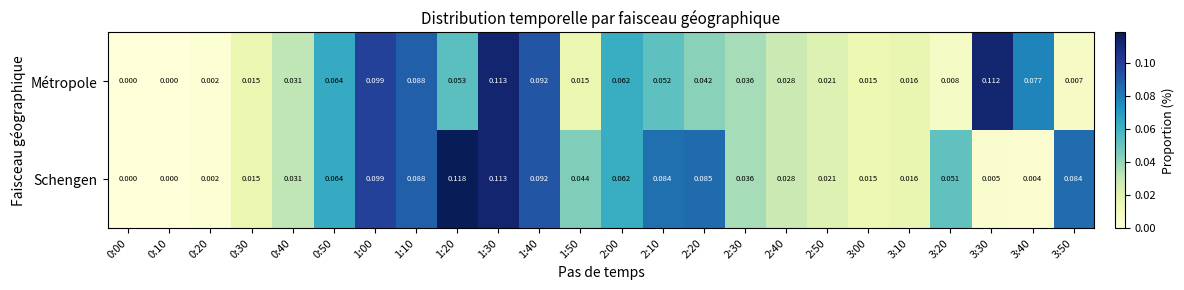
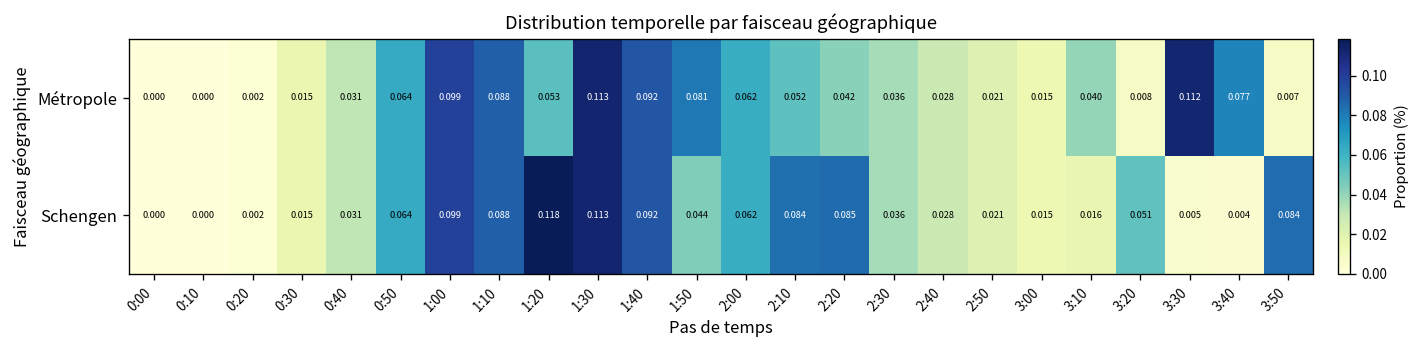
Métropole, 1:50: 0.015 -> 0.081
Métropole, 3:10: 0.016 -> 0.040
